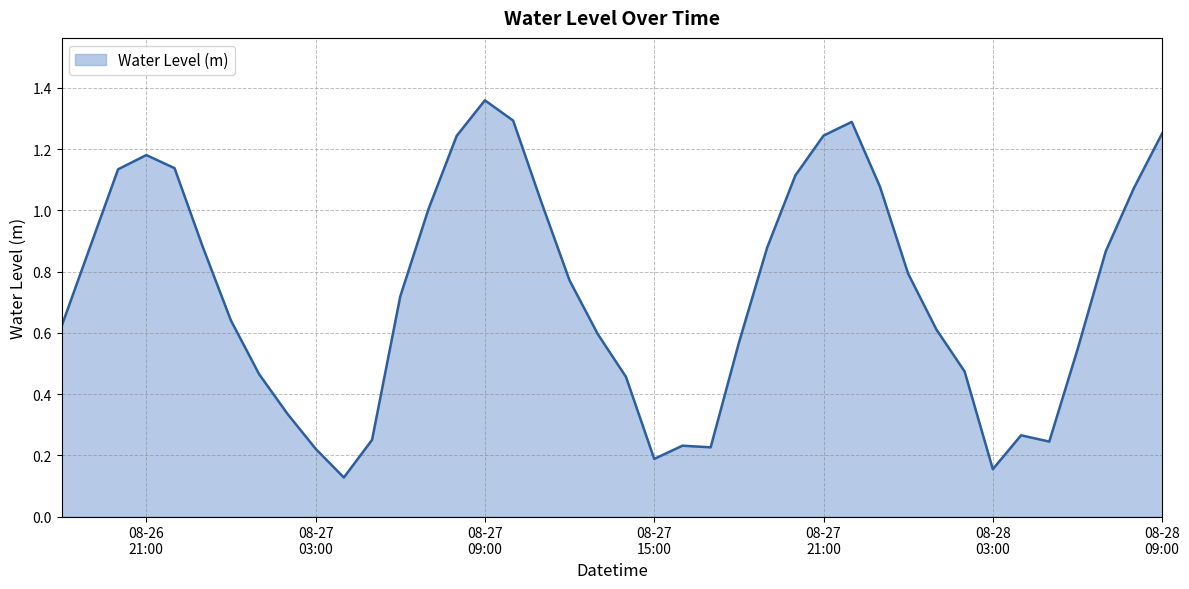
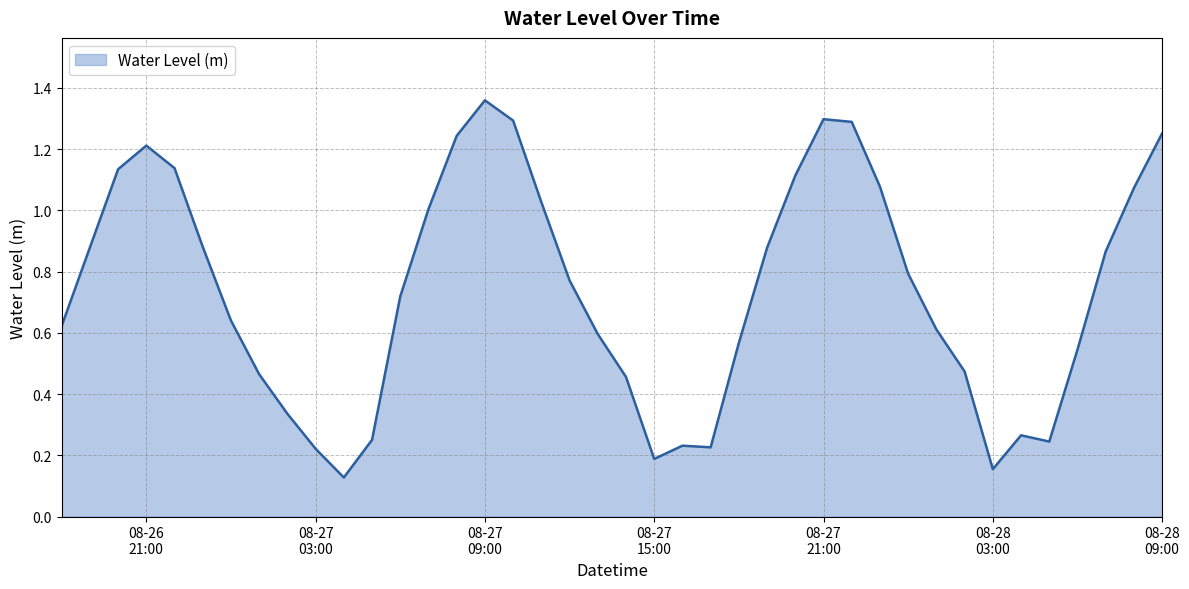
08-26 21:00: 1.18 -> 1.21
08-27 21:00: 1.24 -> 1.30
